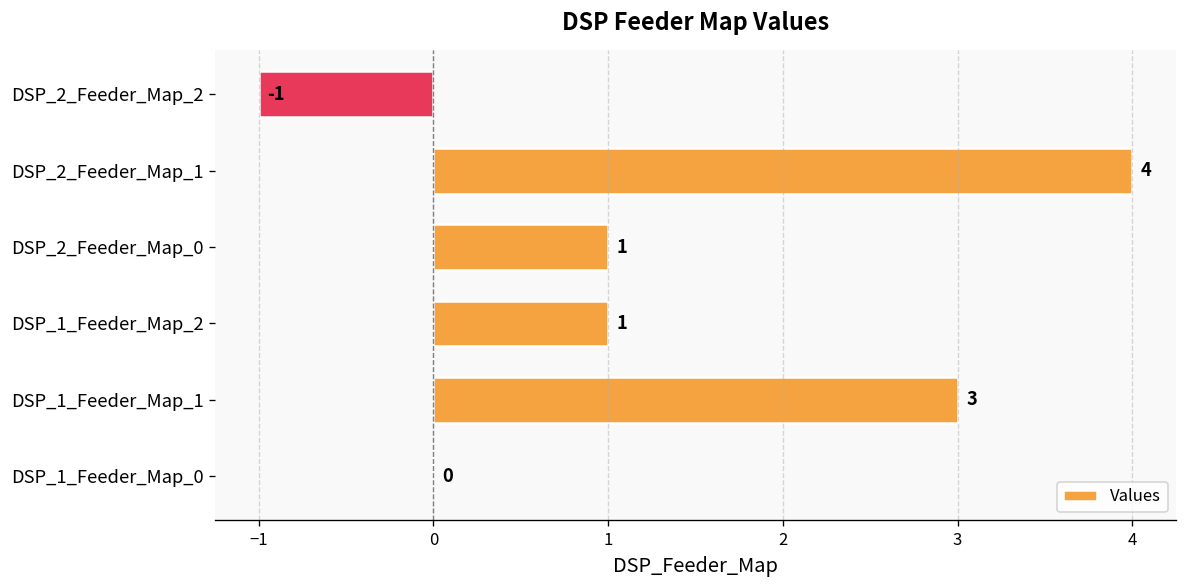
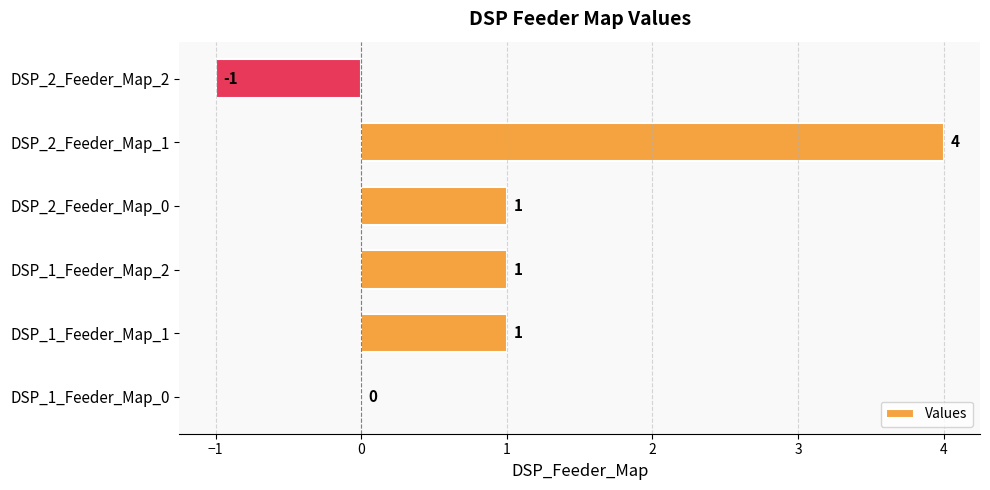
DSP_1_Feeder_Map_1: 3 -> 1
